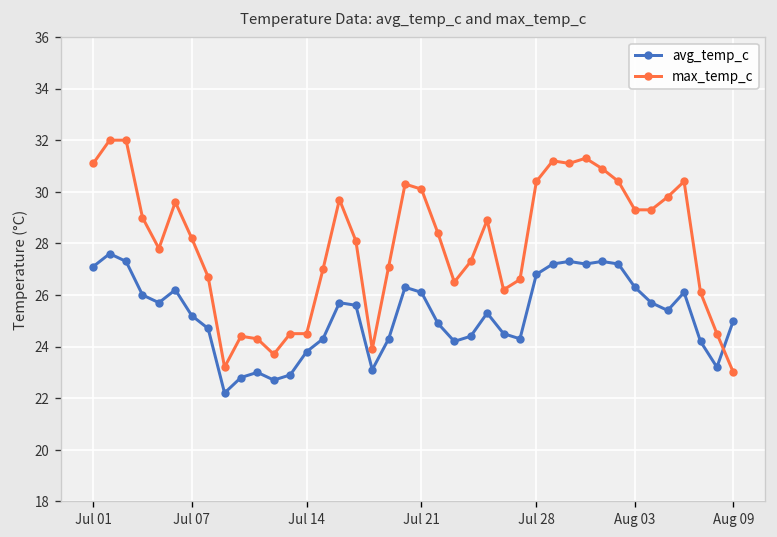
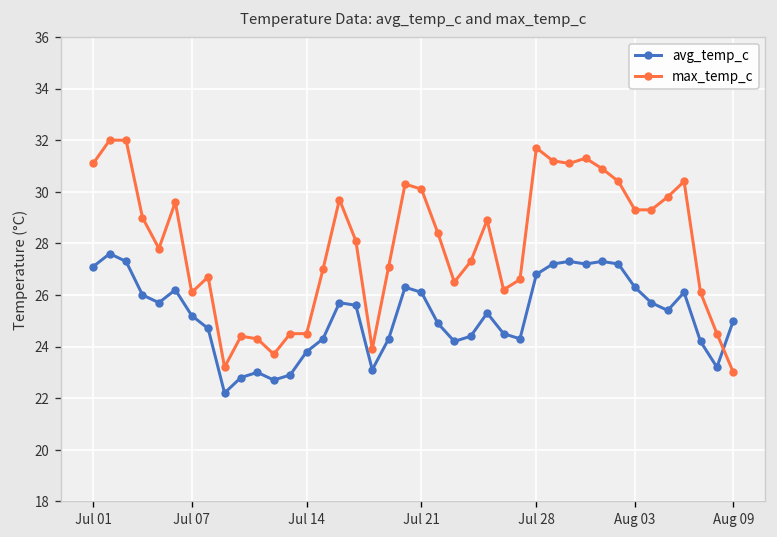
max_temp_c, Jul 07: 28.2 -> 26.1
max_temp_c, Jul 28: 30.4 -> 31.7
